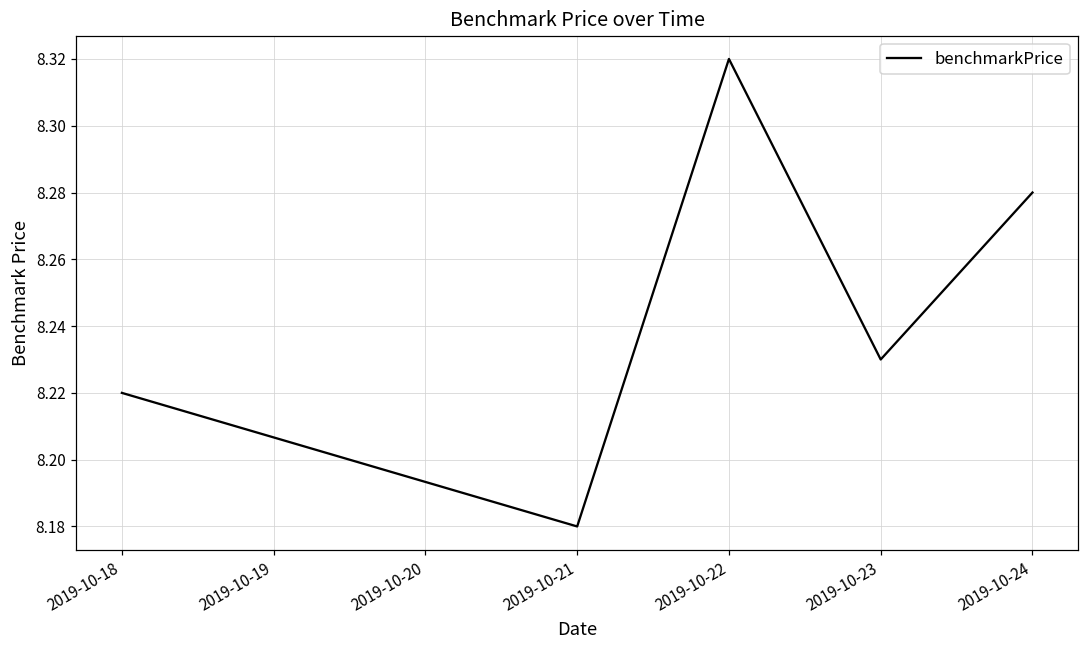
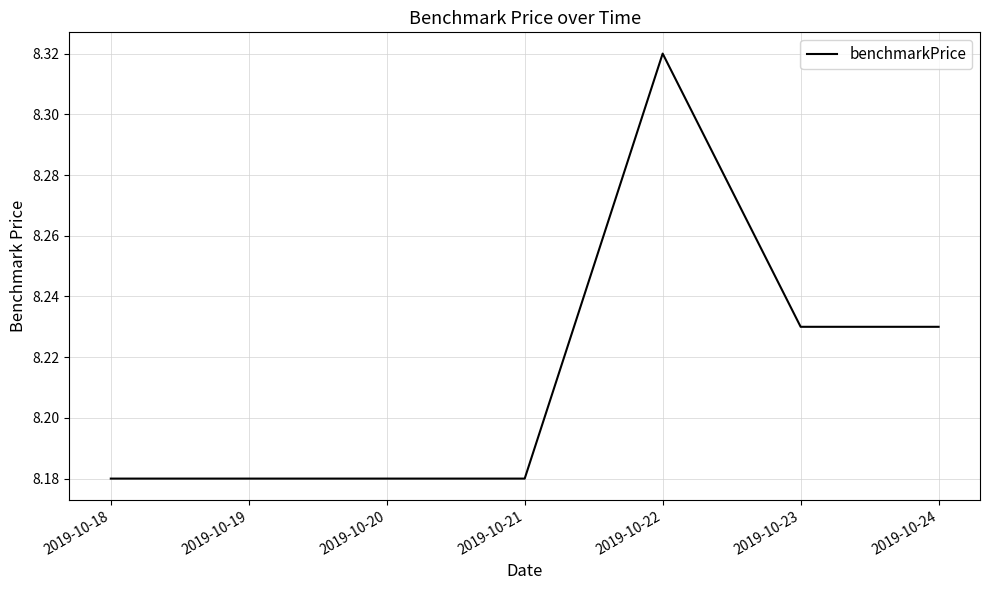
2019-10-18: 8.22 -> 8.18
2019-10-24: 8.28 -> 8.23
